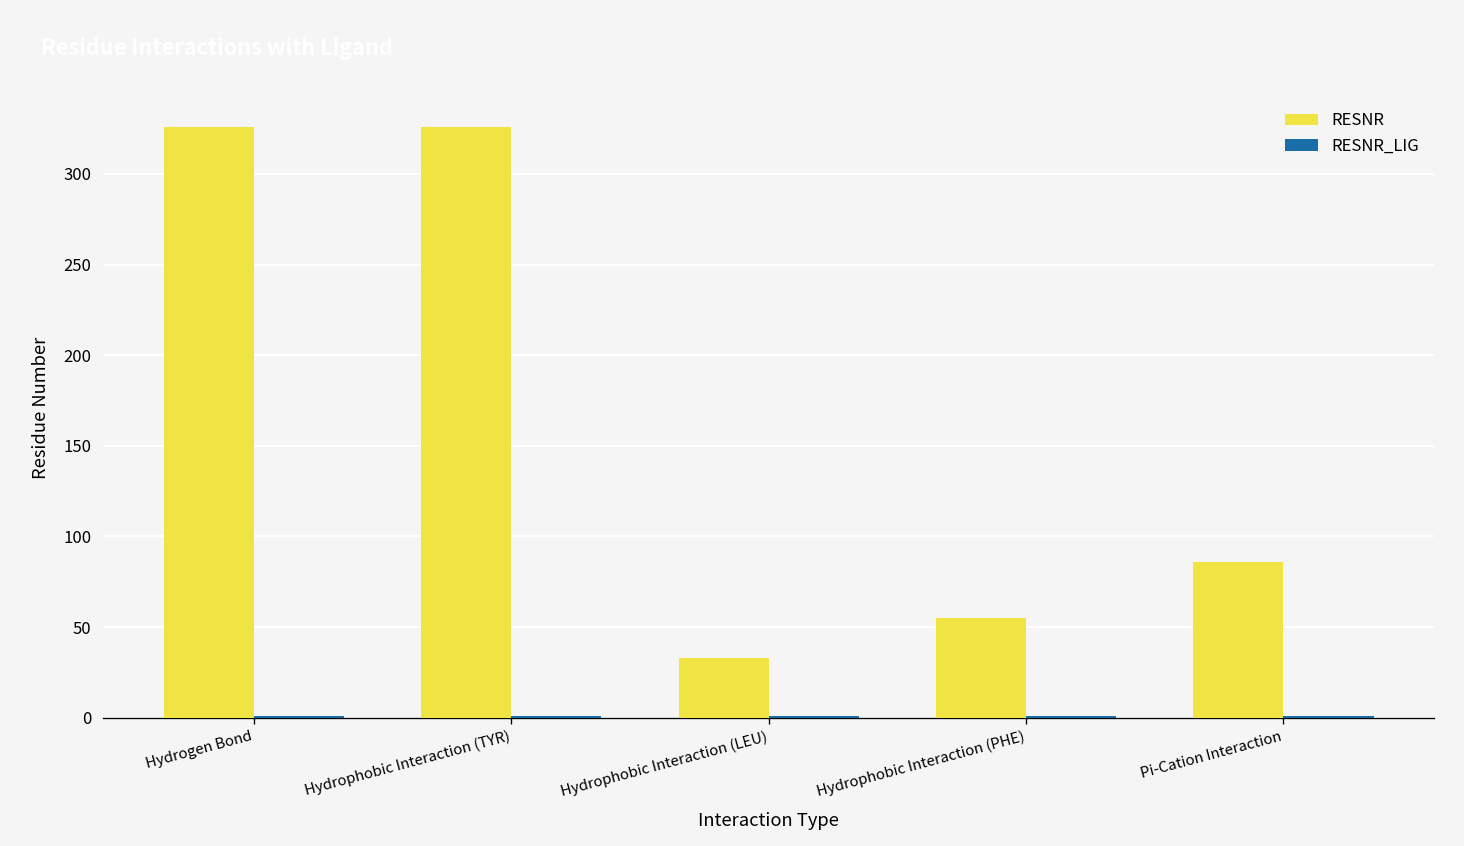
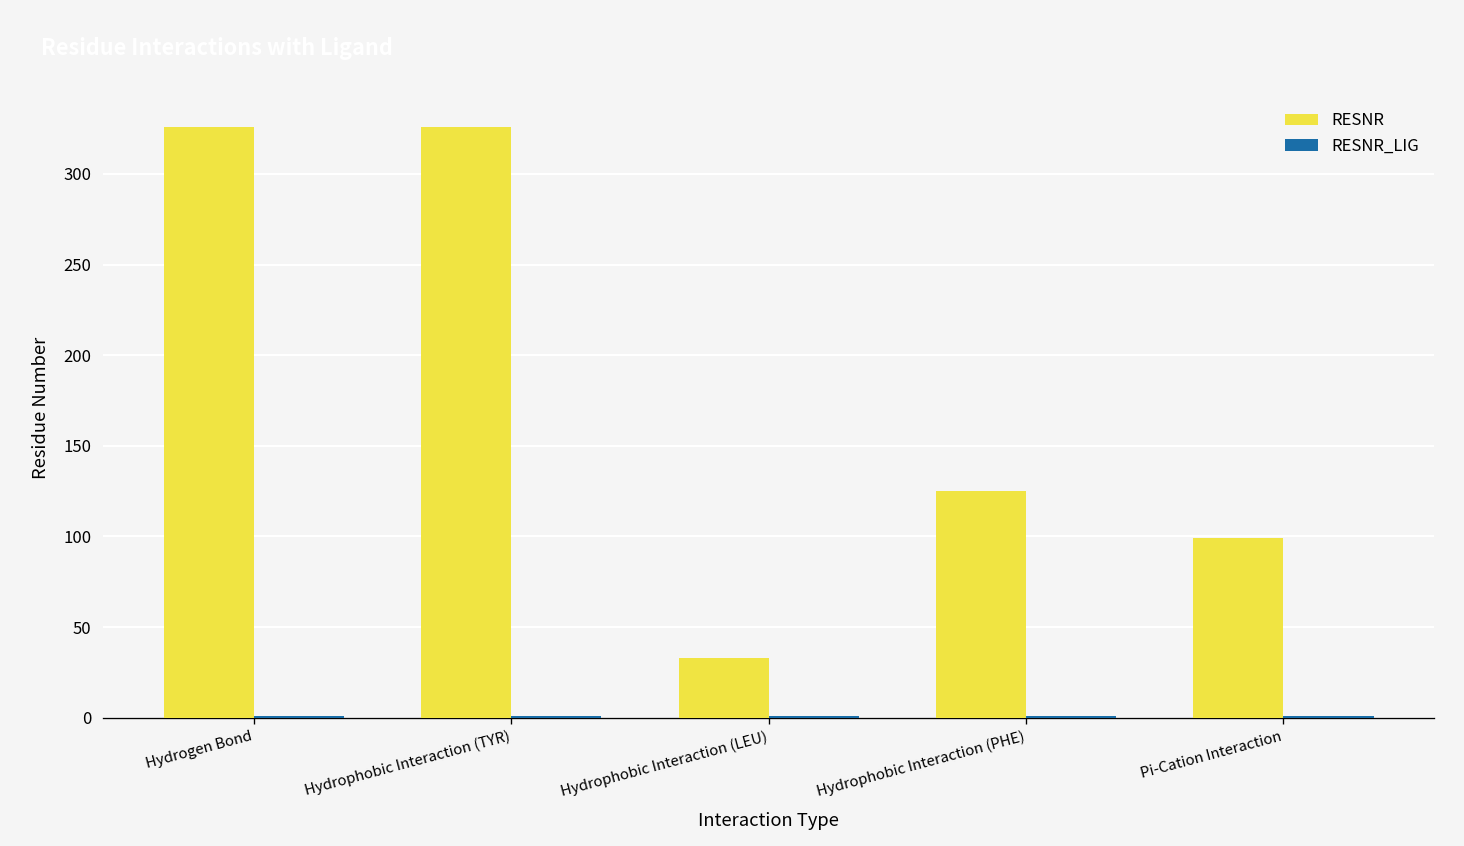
RESNR, Hydrophobic Interaction (PHE): 55 -> 125
RESNR, Pi-Cation Interaction: 86 -> 99
